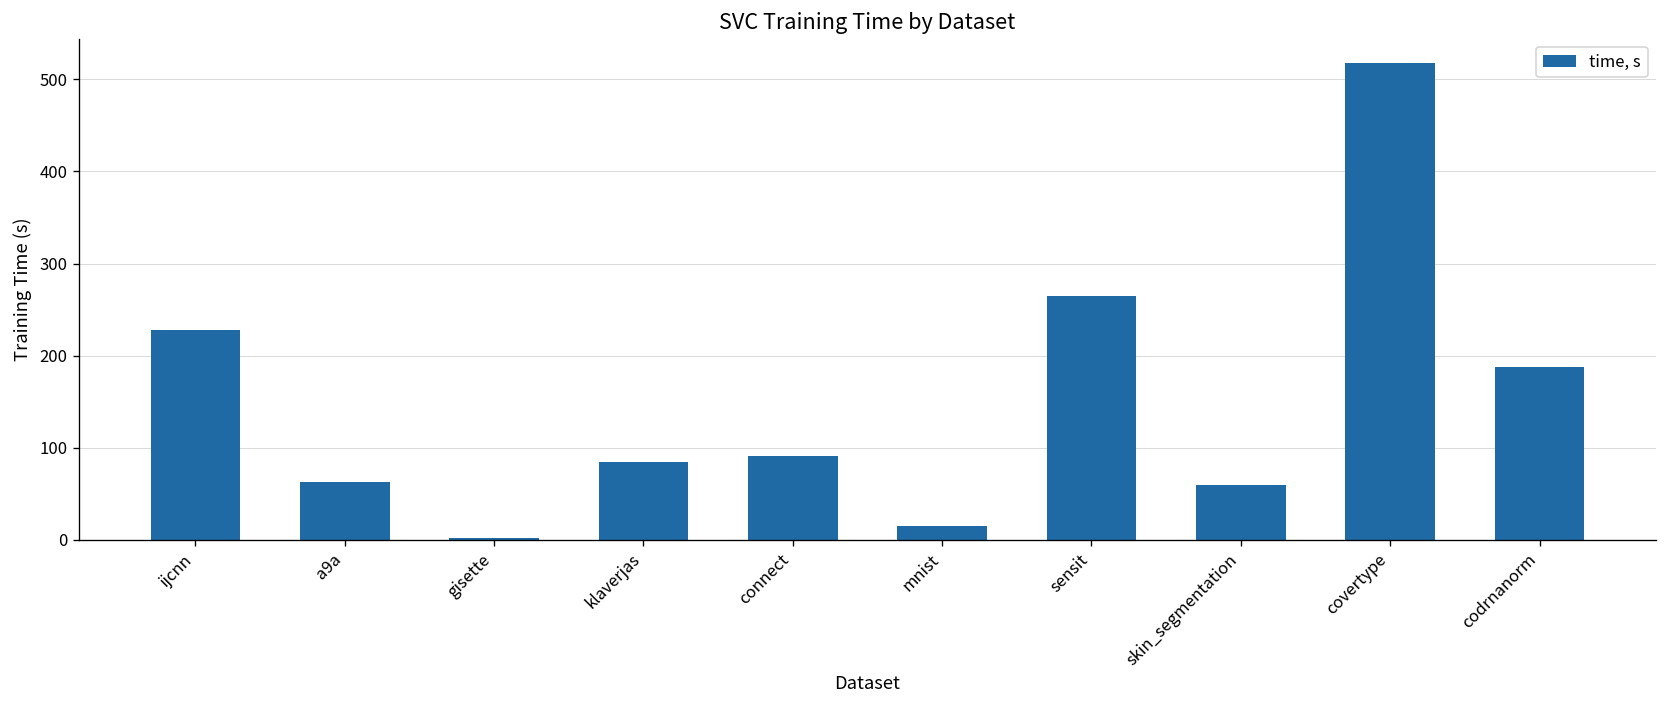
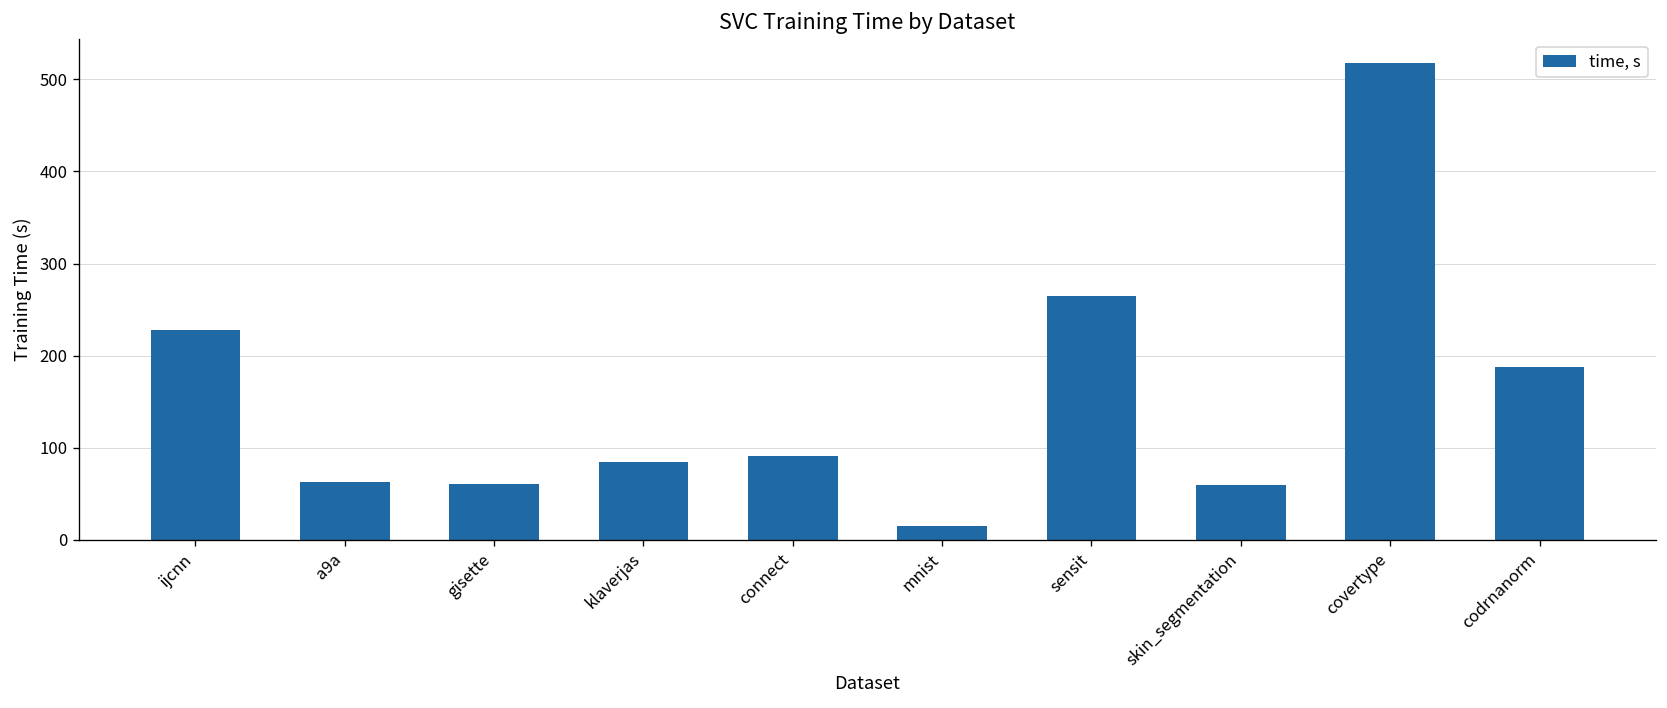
gisette: 0 -> 60
